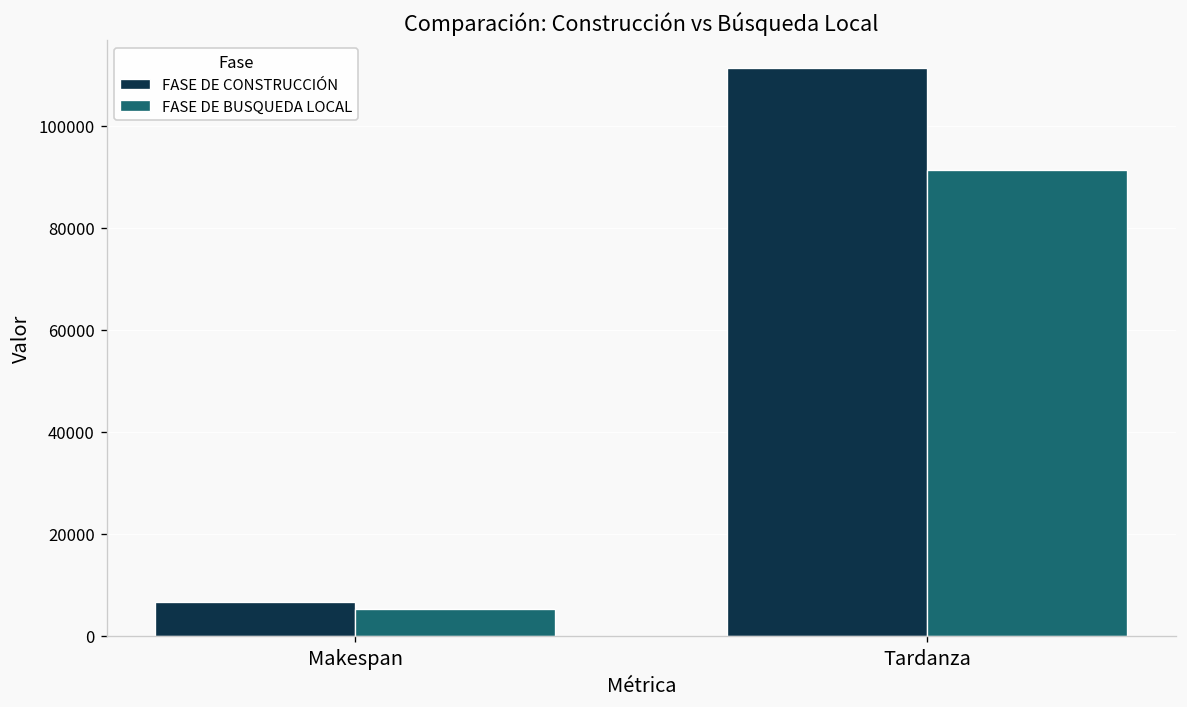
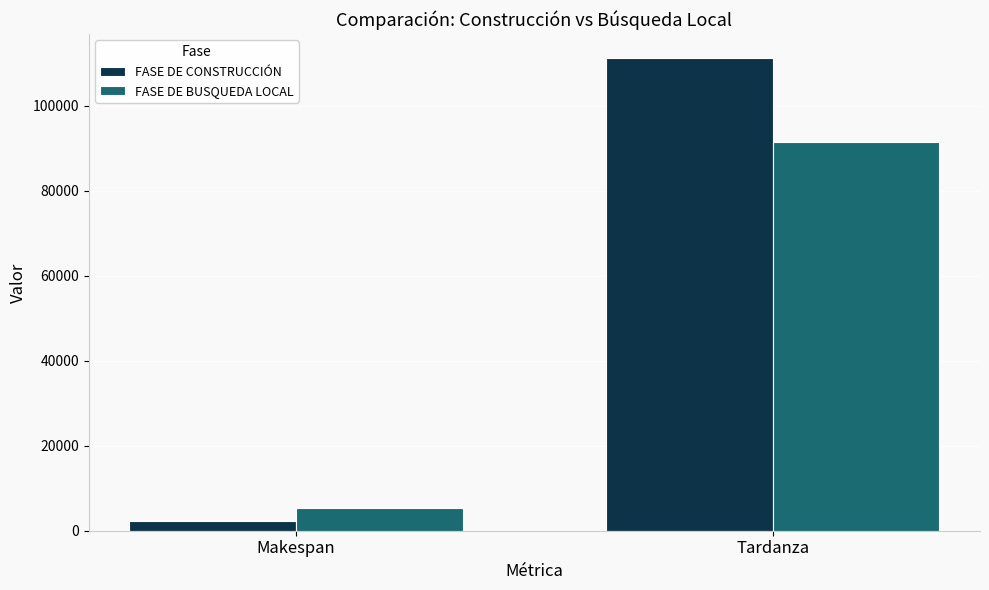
FASE DE CONSTRUCCIÓN, Makespan: 7000 -> 2000
